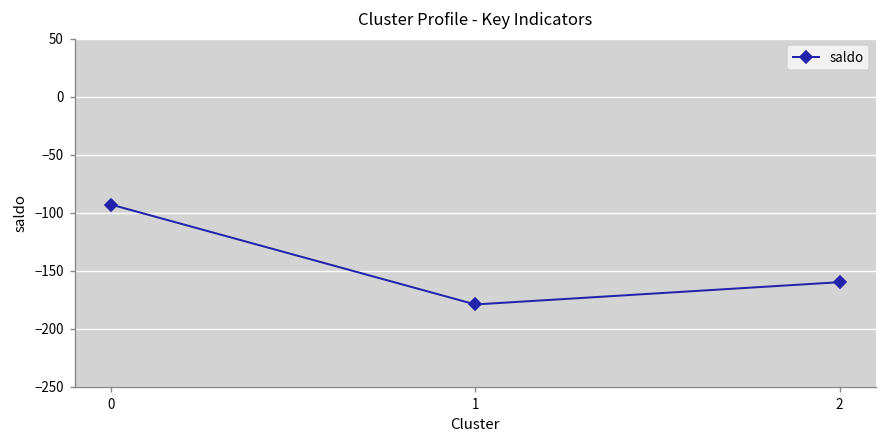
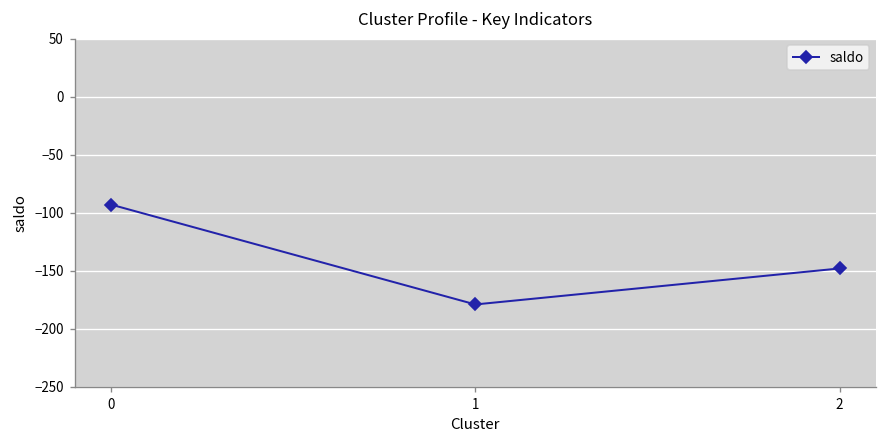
2: -160 -> -150
